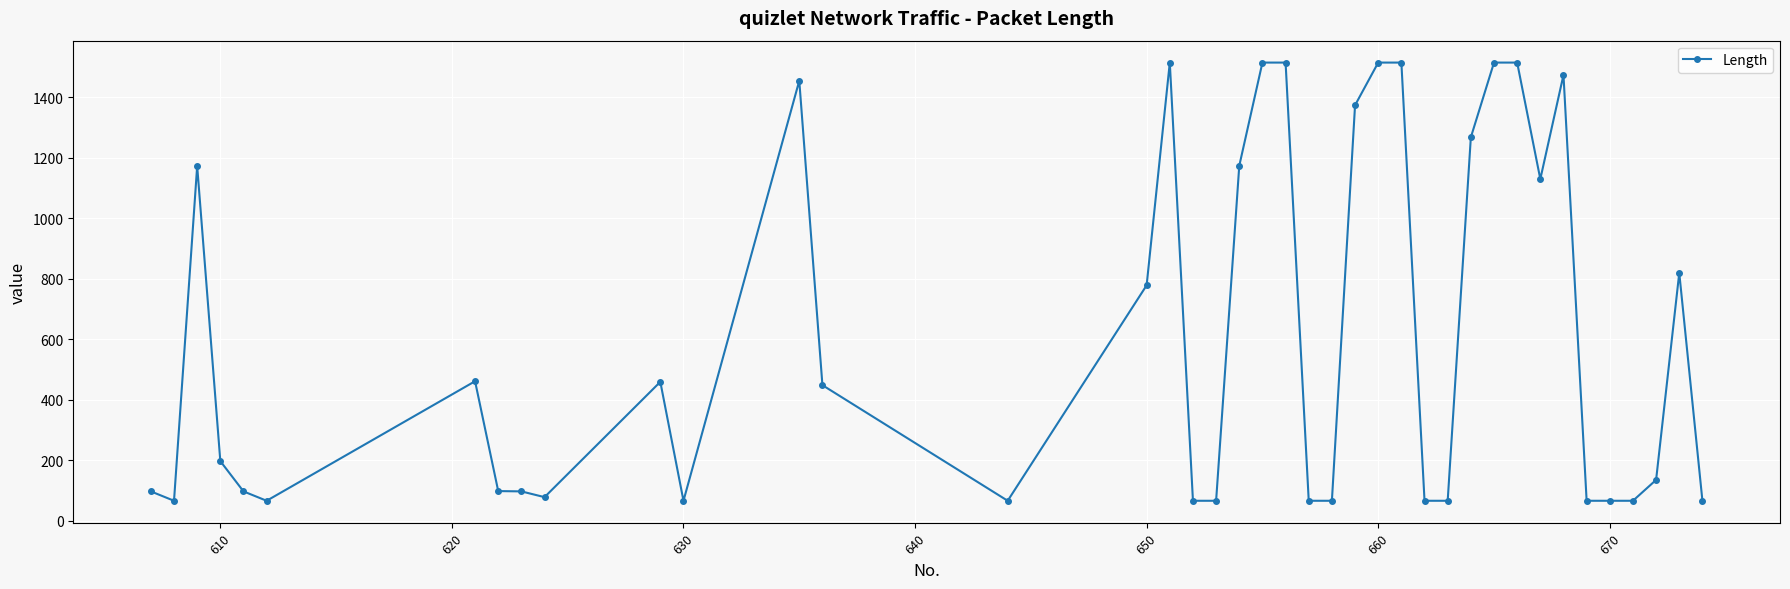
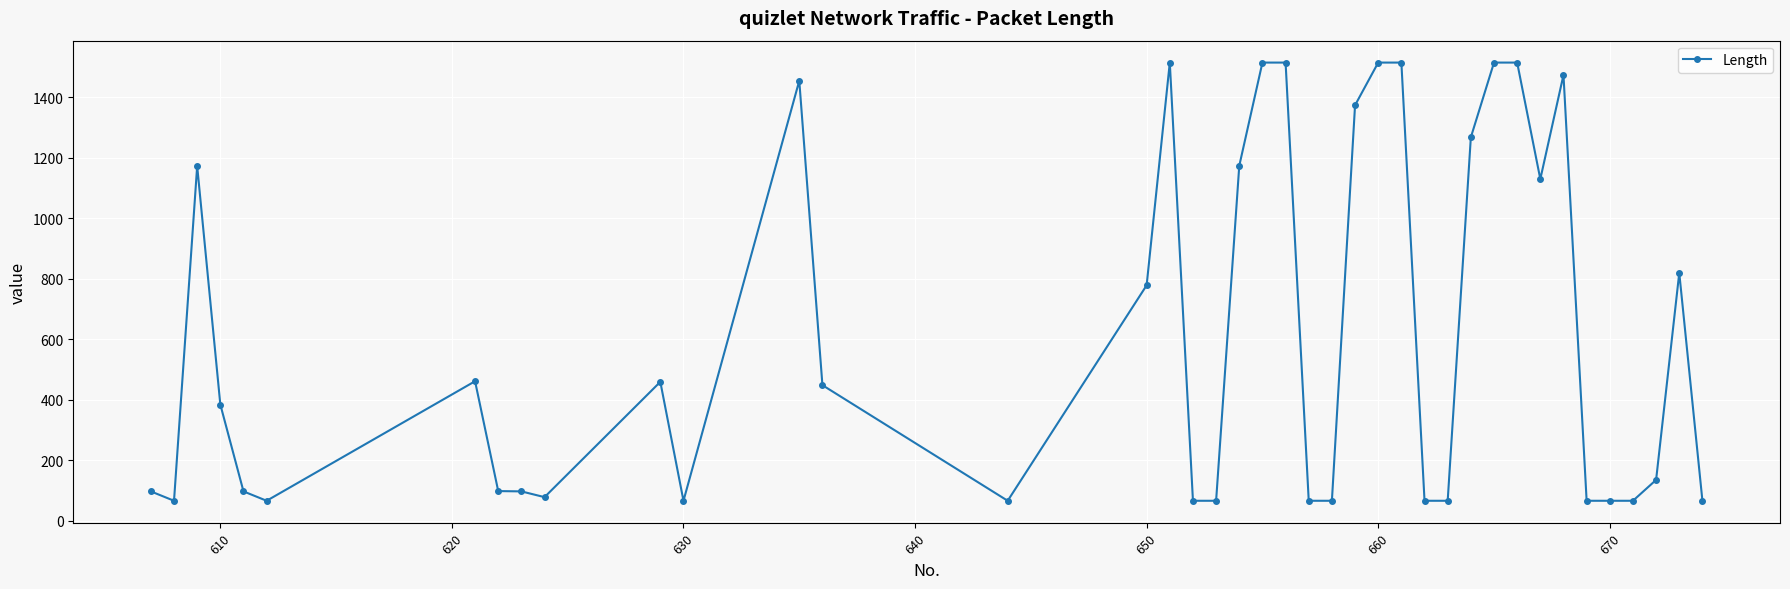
610: 200 -> 380
